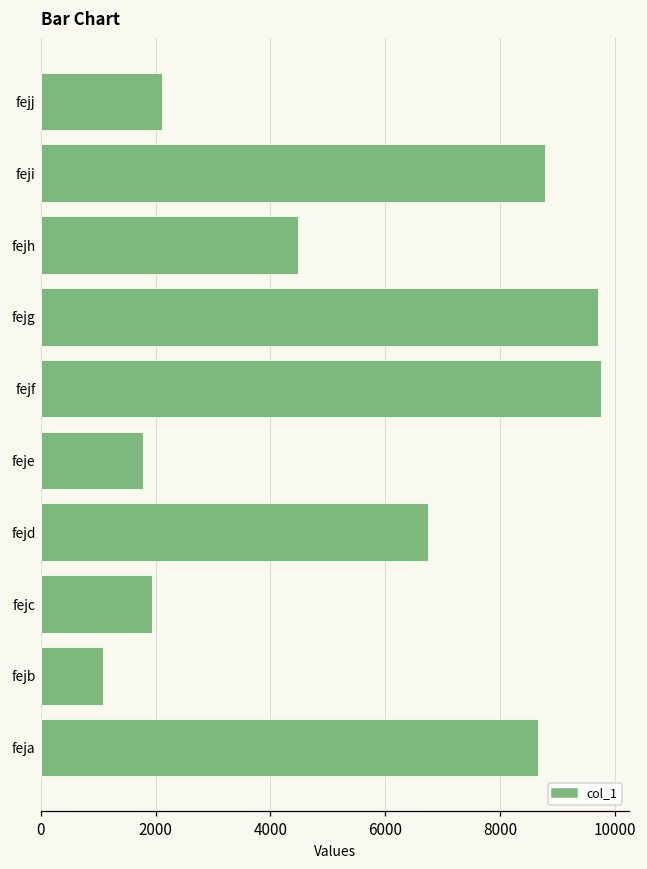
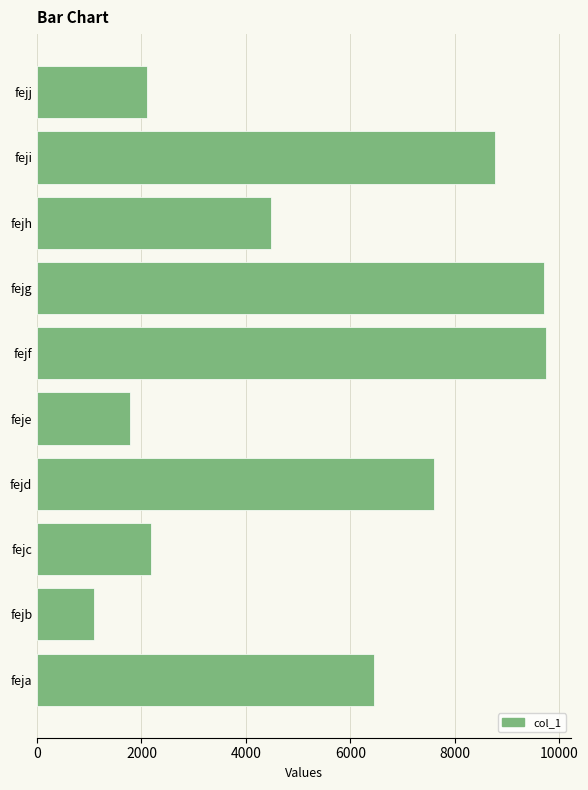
fejd: 6700 -> 7600
fejc: 1900 -> 2200
feja: 8700 -> 6400
